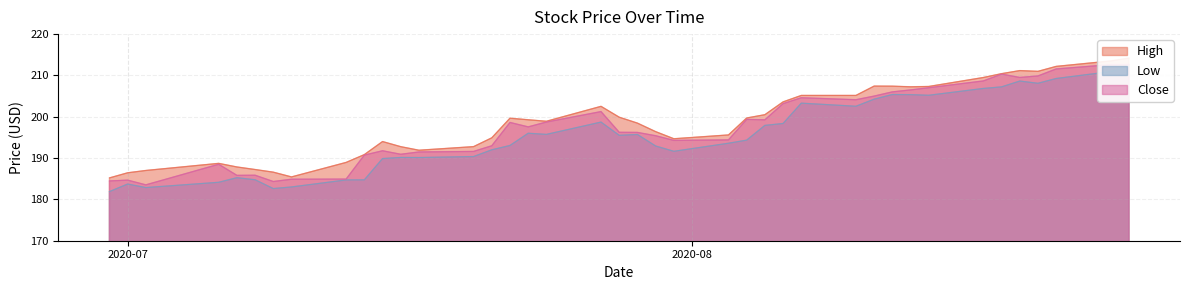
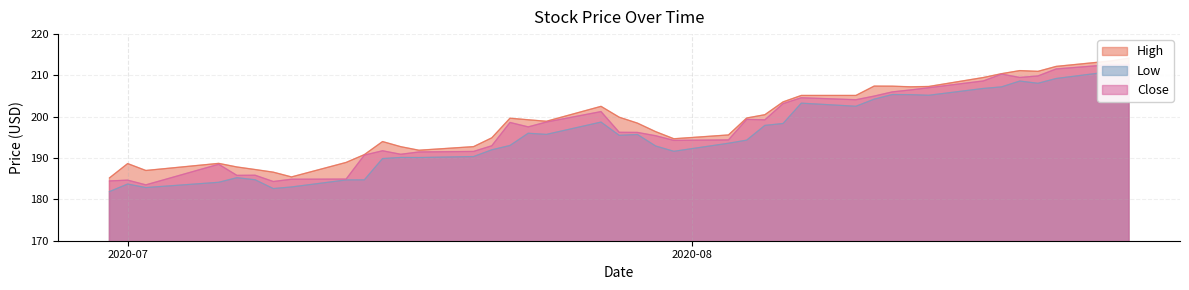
High, 2020-07: 186 -> 189
